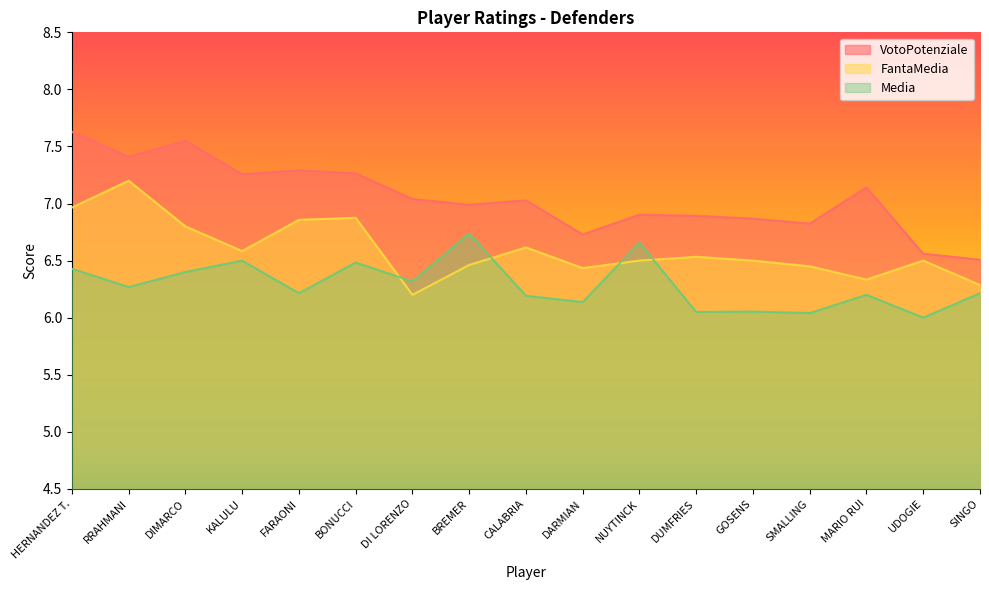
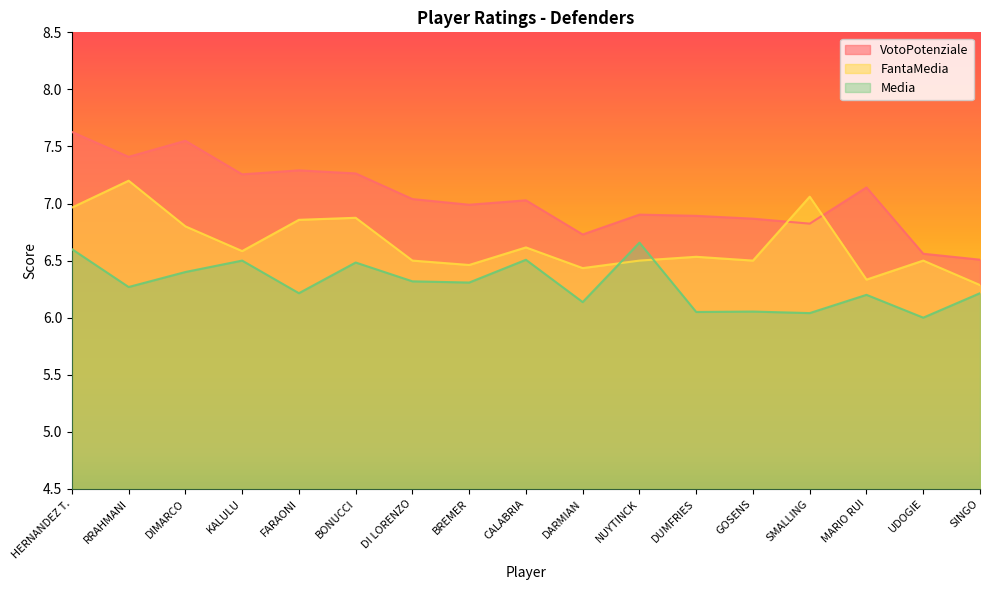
Media, HERNANDEZ T.: 6.43 -> 6.60
FantaMedia, DI LORENZO: 6.2 -> 6.5
Media, BREMER: 6.74 -> 6.31
Media, CALABRIA: 6.19 -> 6.51
FantaMedia, SMALLING: 6.45 -> 7.06
